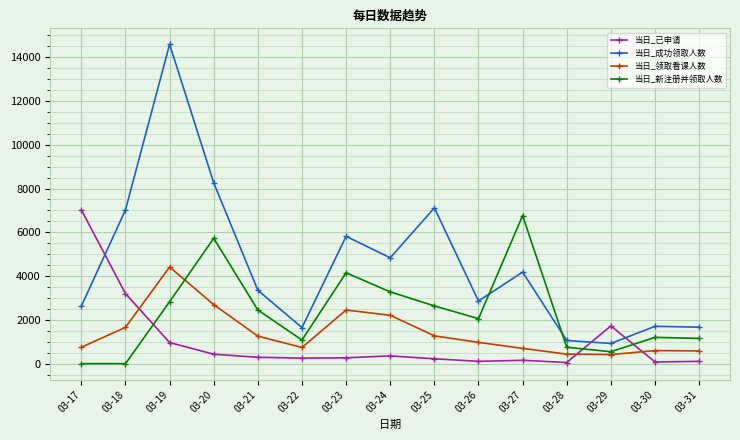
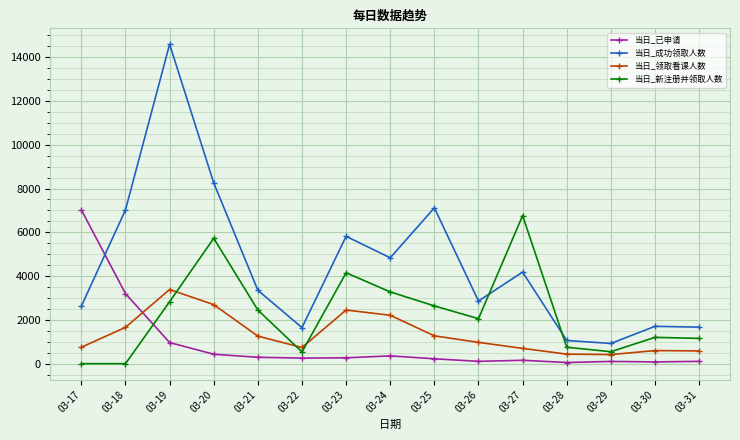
当日_领取看课人数, 03-19: 4400 -> 3400
当日_新注册并领取人数, 03-22: 1100 -> 500
当日_已申请, 03-29: 1700 -> 100
